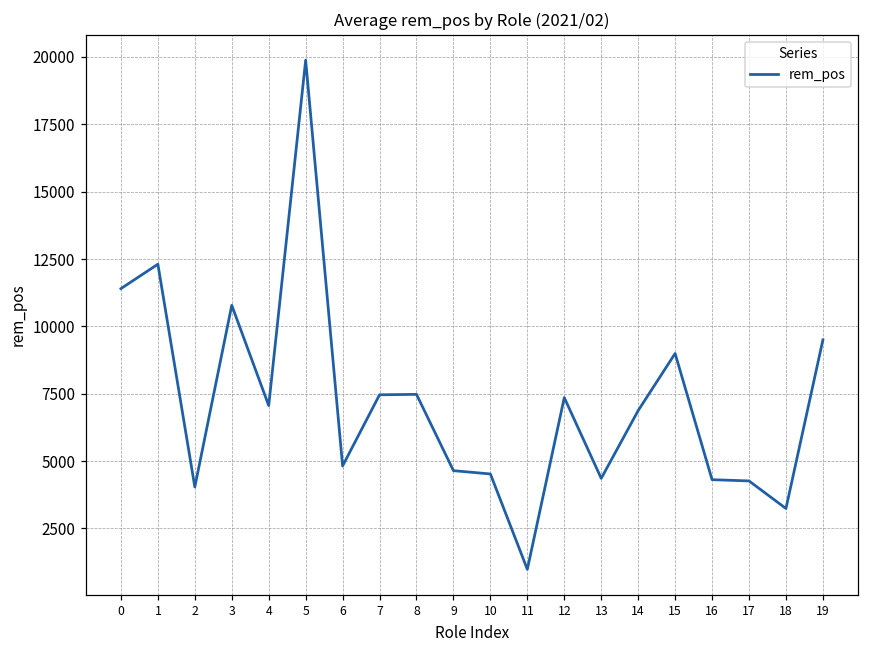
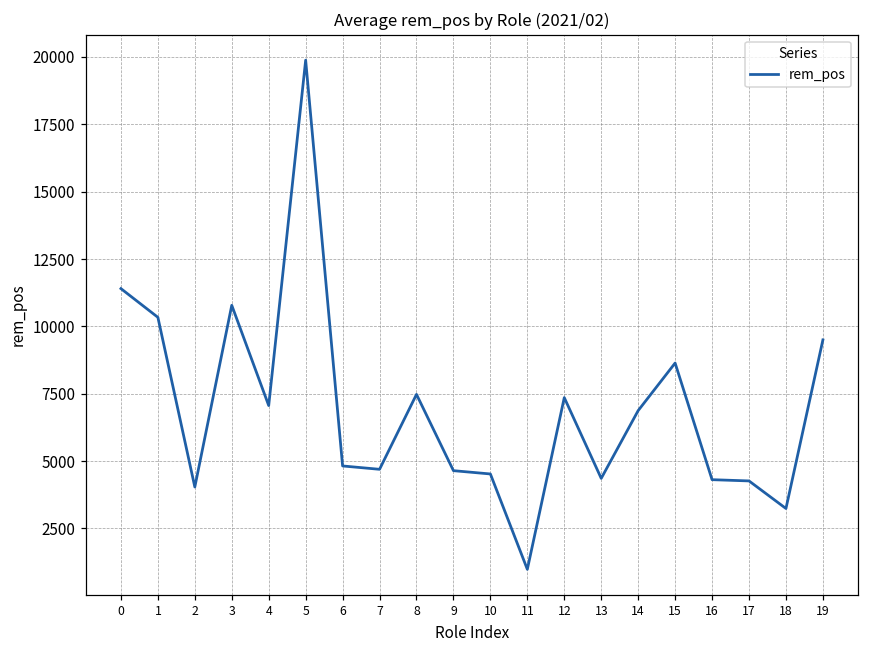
1: 12300 -> 10300
7: 7500 -> 4700
15: 9000 -> 8600
